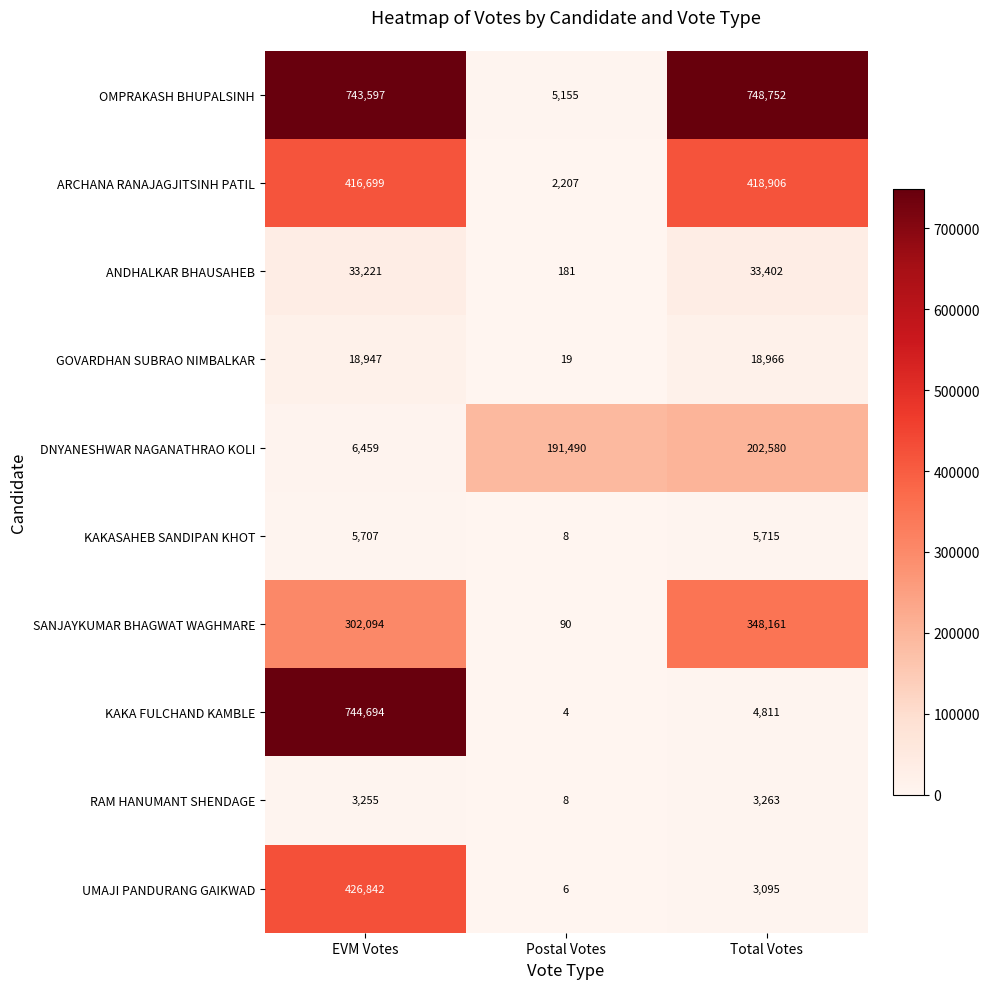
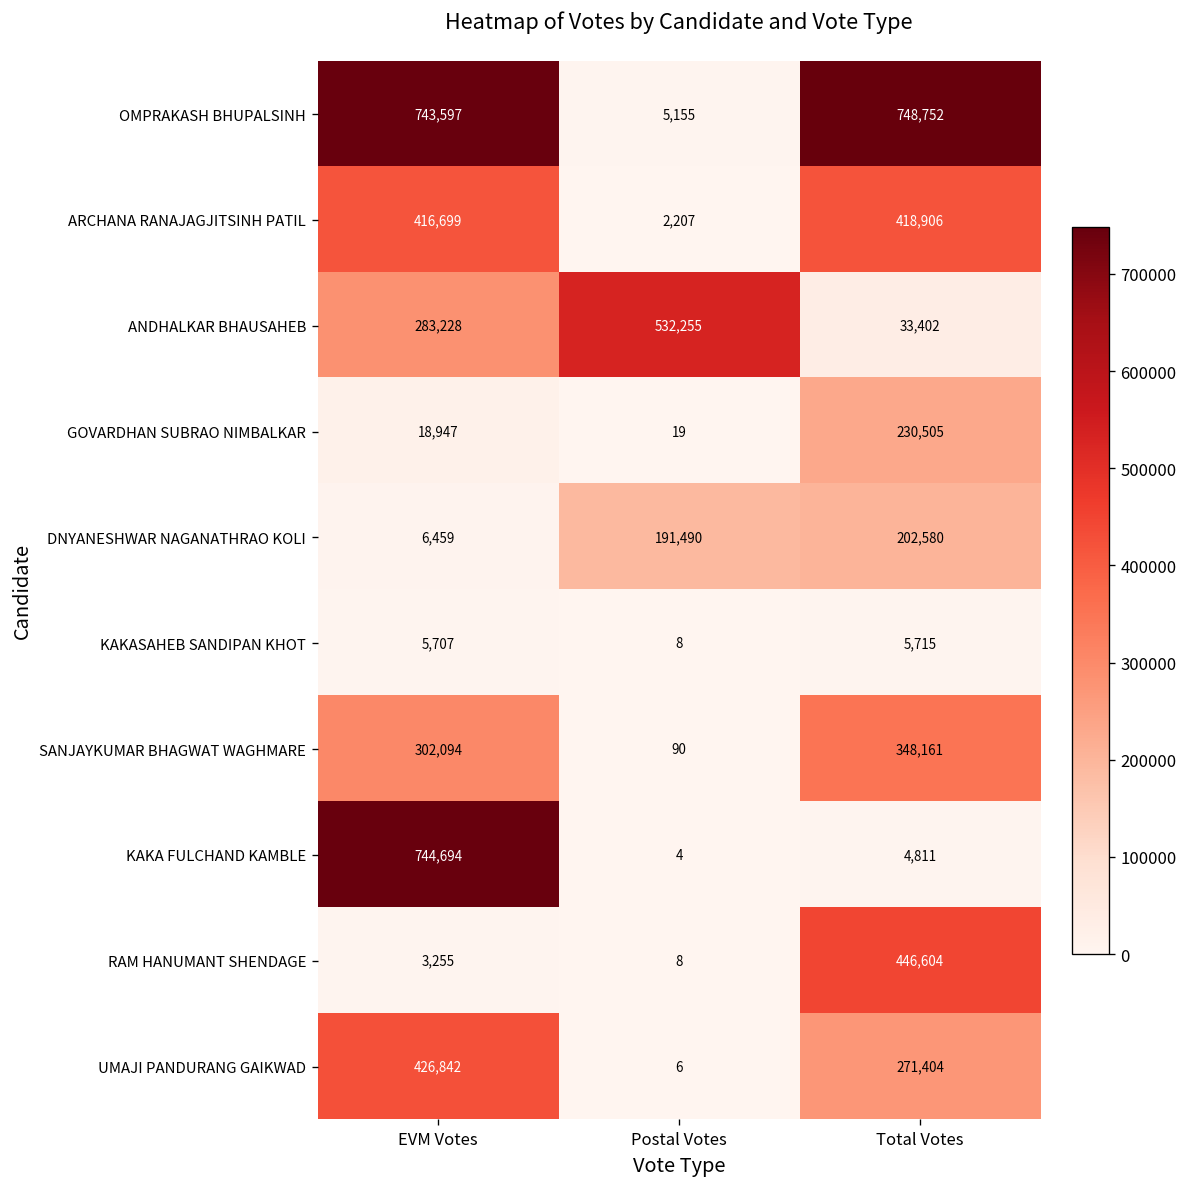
ANDHALKAR BHAUSAHEB, EVM Votes: 33,221 -> 283,228
ANDHALKAR BHAUSAHEB, Postal Votes: 181 -> 532,255
GOVARDHAN SUBRAO NIMBALKAR, Total Votes: 18,966 -> 230,505
RAM HANUMANT SHENDAGE, Total Votes: 3,263 -> 446,604
UMAJI PANDURANG GAIKWAD, Total Votes: 3,095 -> 271,404
